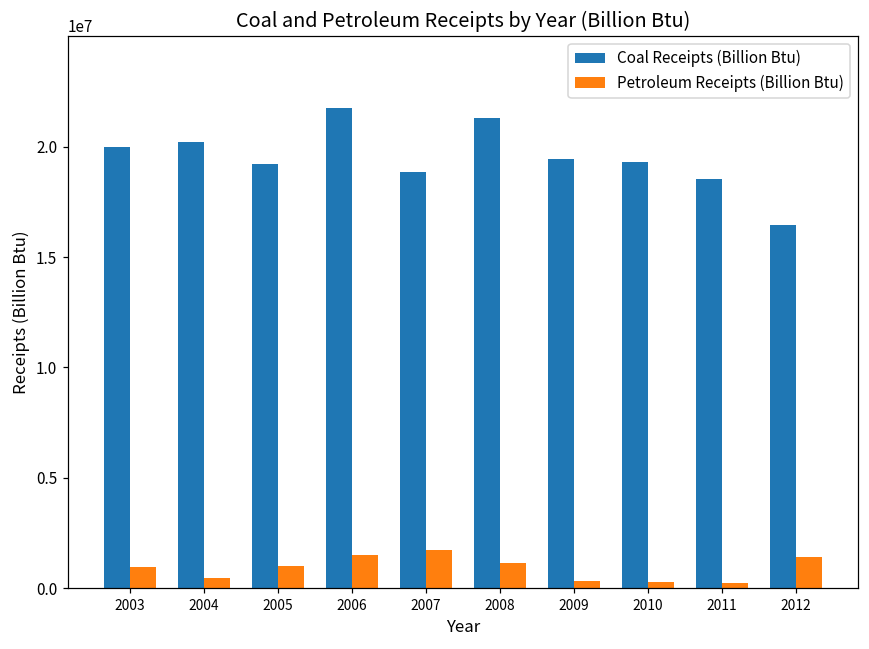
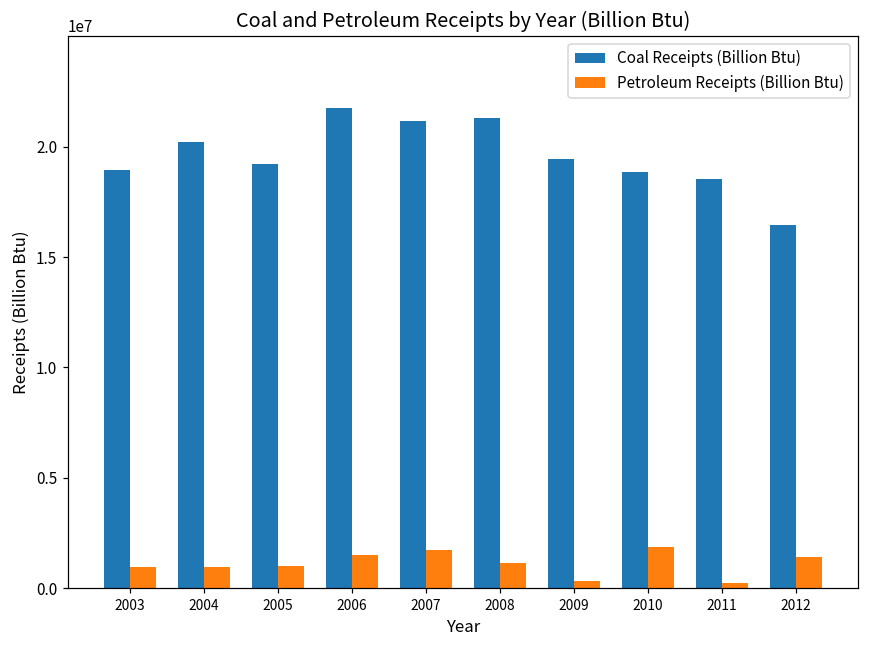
Coal Receipts (Billion Btu), 2003: 20000000 -> 18900000
Petroleum Receipts (Billion Btu), 2004: 500000 -> 1000000
Coal Receipts (Billion Btu), 2007: 18900000 -> 21200000
Coal Receipts (Billion Btu), 2010: 19300000 -> 18800000
Petroleum Receipts (Billion Btu), 2010: 300000 -> 1900000
